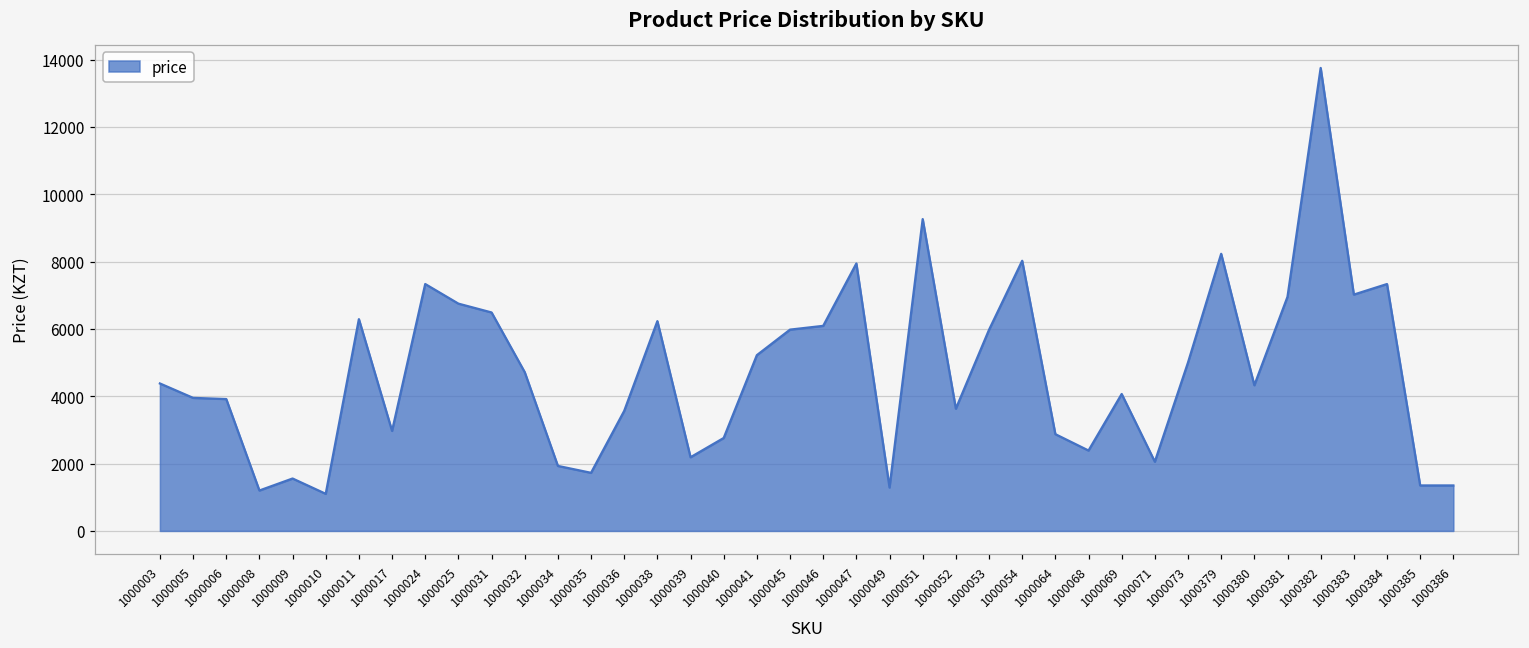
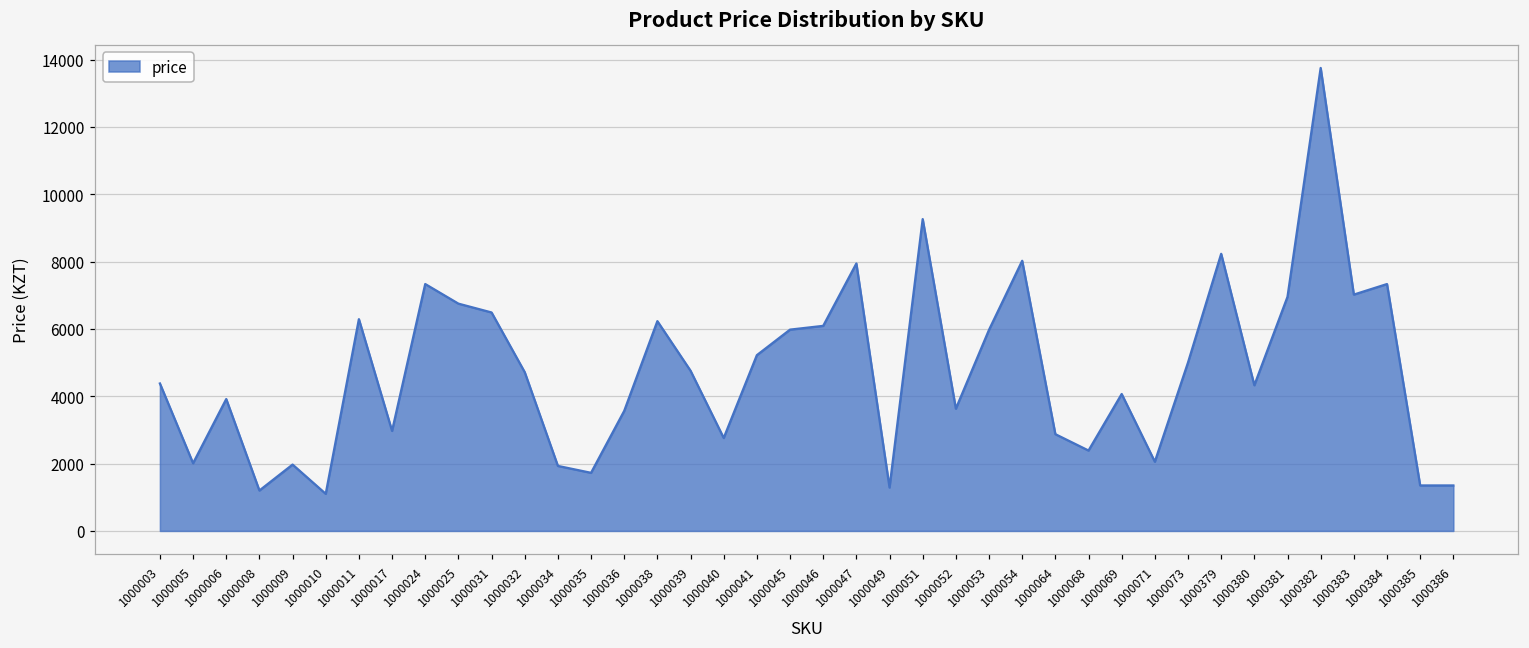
1000005: 4000 -> 2000
1000009: 1600 -> 2000
1000039: 2200 -> 4800
